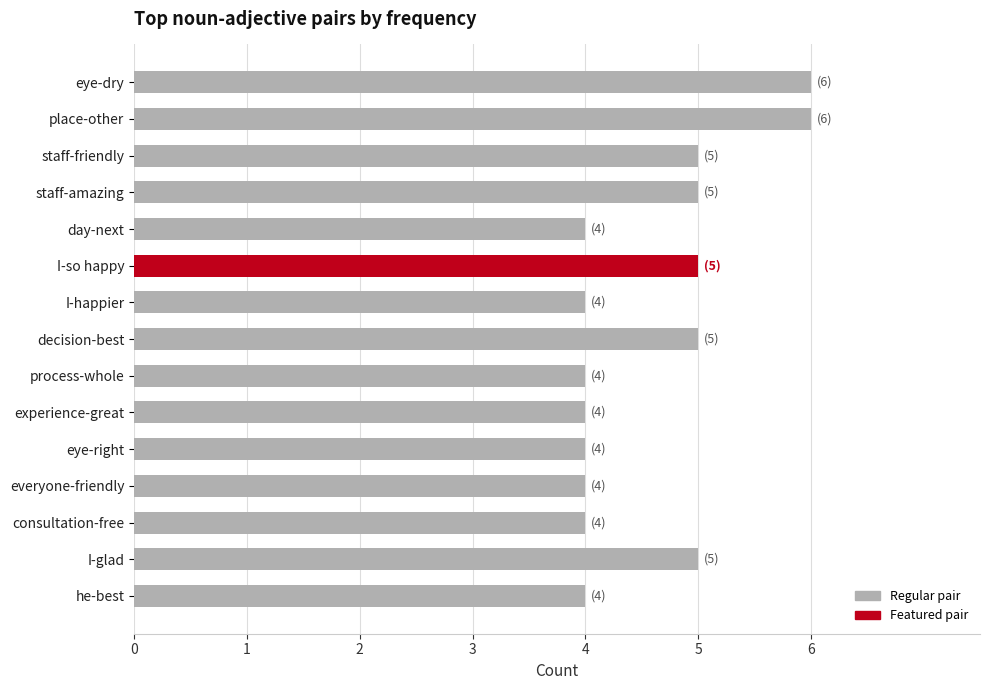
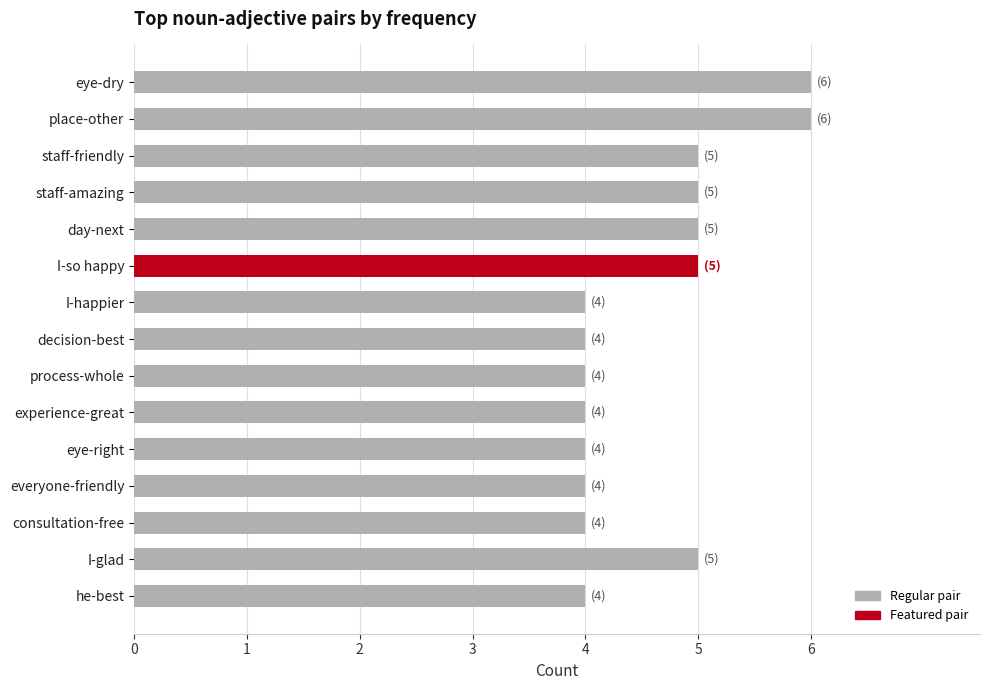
Regular pair, day-next: (4) -> (5)
Regular pair, decision-best: (5) -> (4)
